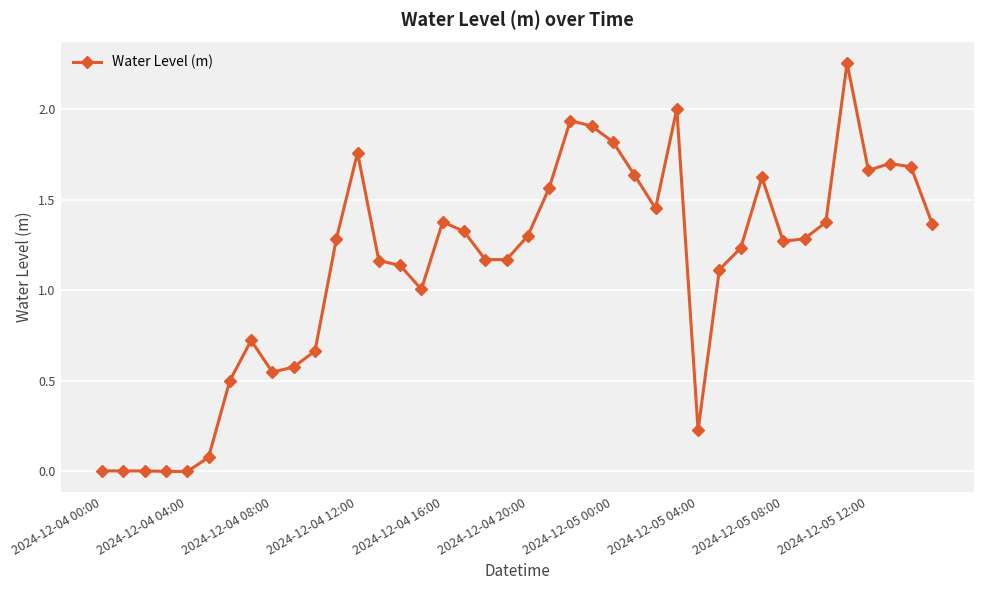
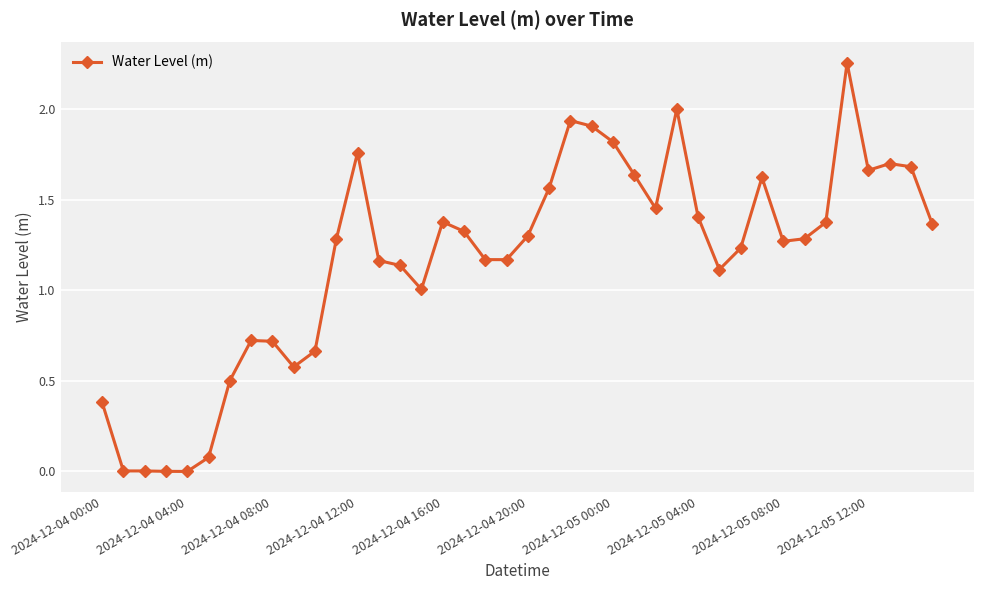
2024-12-04 00:00: 0.00 -> 0.38
2024-12-04 08:00: 0.55 -> 0.72
2024-12-05 04:00: 0.23 -> 1.40
